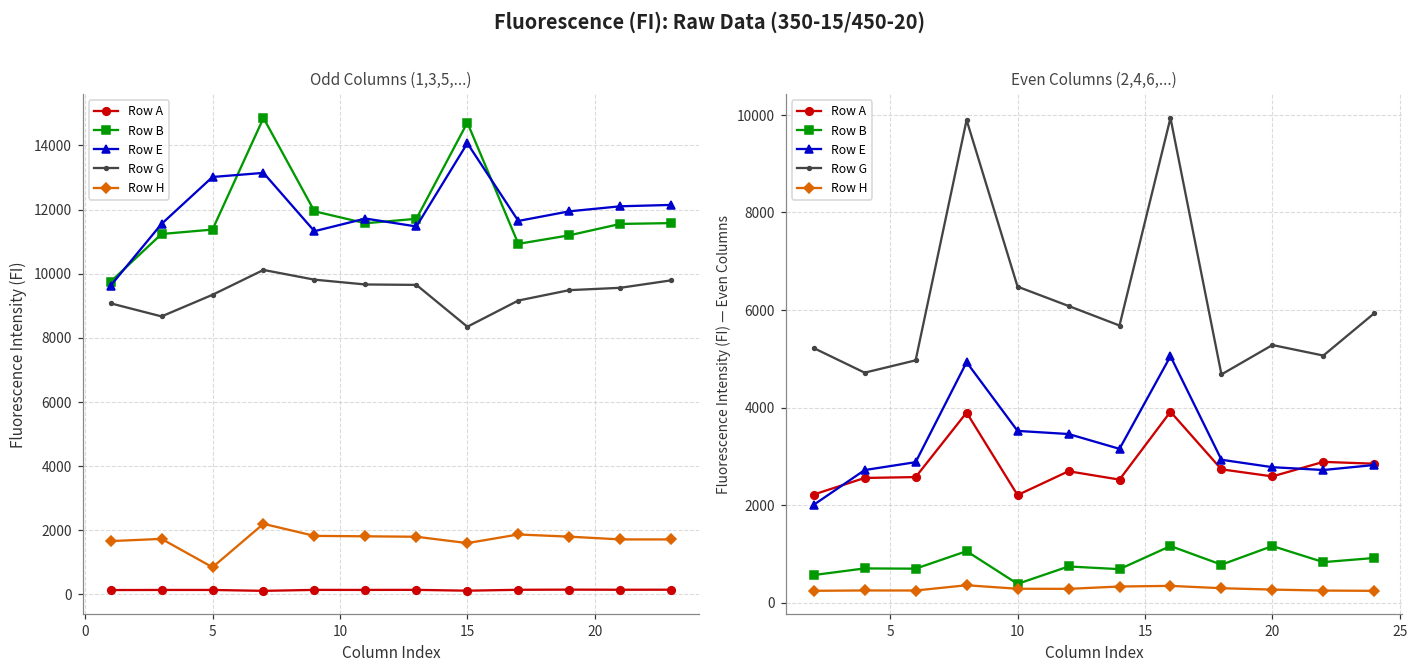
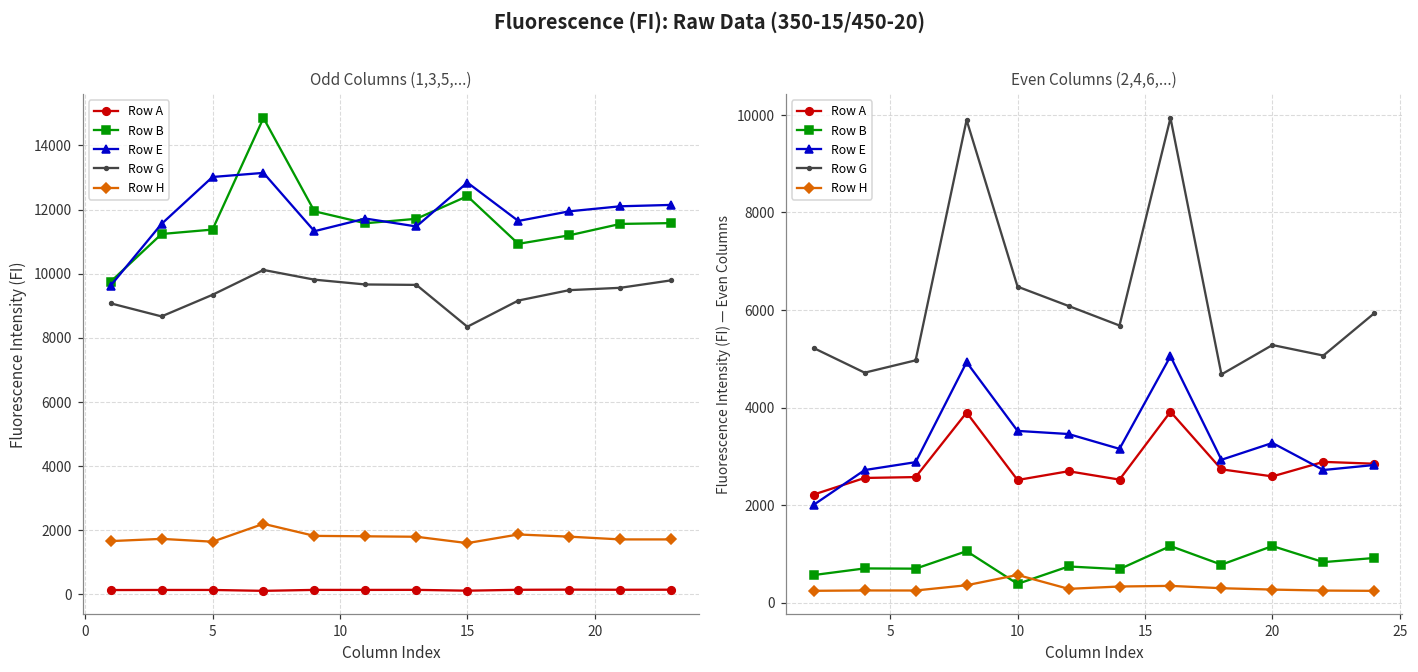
Odd Columns (1,3,5,...), Row H, 5: 800 -> 1600
Odd Columns (1,3,5,...), Row B, 15: 14700 -> 12400
Odd Columns (1,3,5,...), Row E, 15: 14100 -> 12800
Even Columns (2,4,6,...), Row A, 10: 2200 -> 2500
Even Columns (2,4,6,...), Row H, 10: 300 -> 600
Even Columns (2,4,6,...), Row E, 20: 2800 -> 3300
